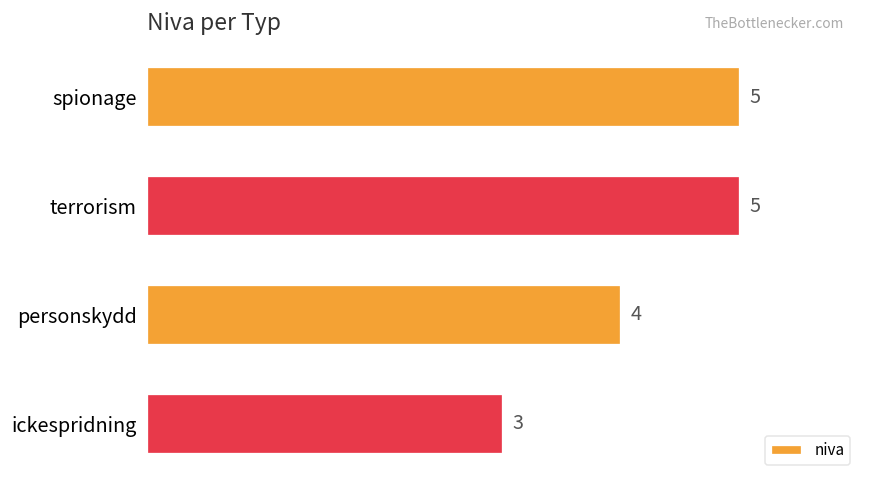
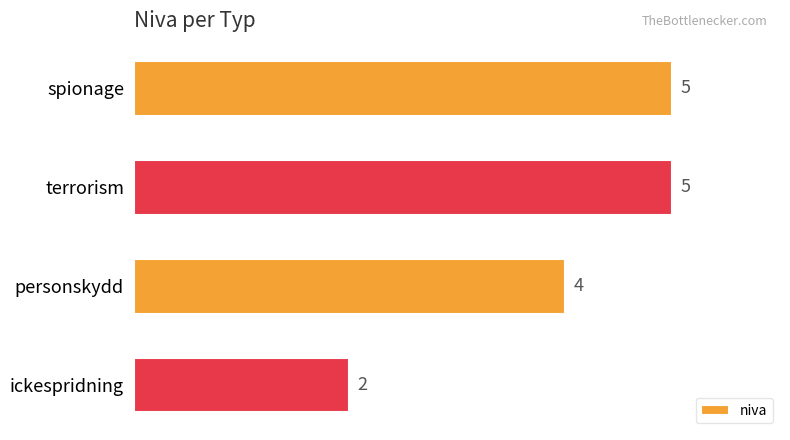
ickespridning: 3 -> 2
